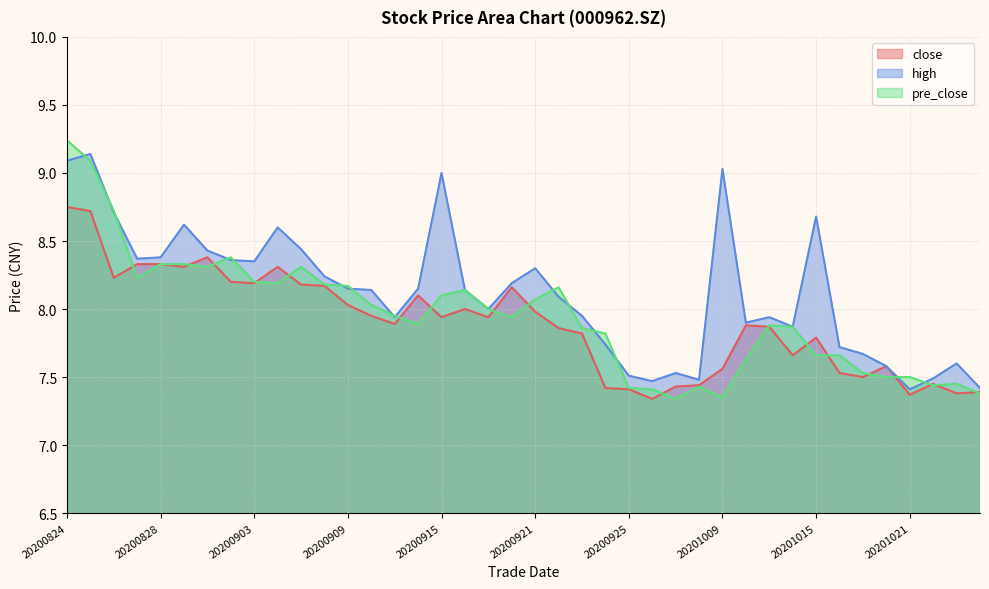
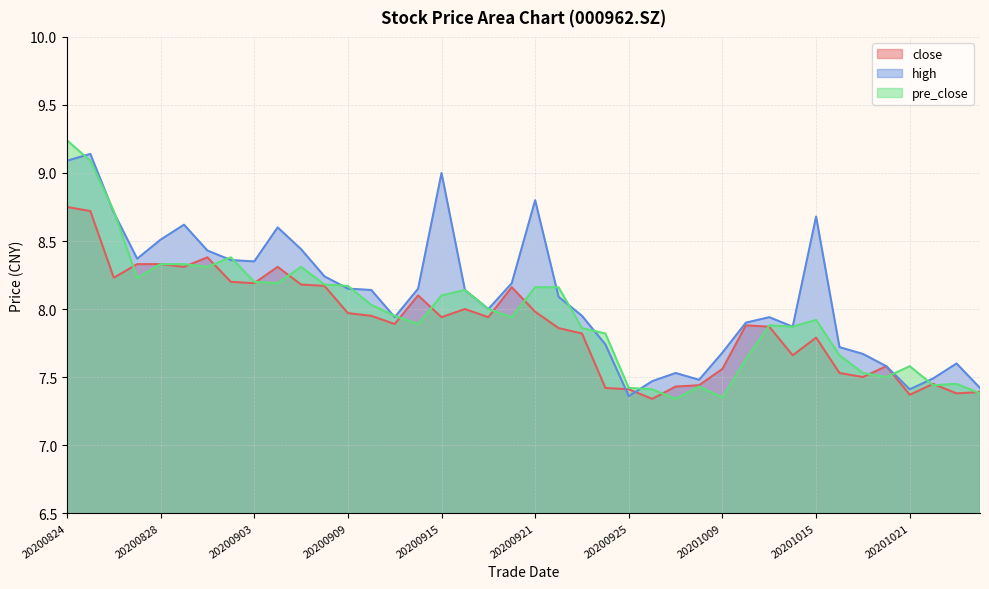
high, 20200828: 8.38 -> 8.51
close, 20200909: 8.03 -> 7.97
high, 20200921: 8.3 -> 8.8
pre_close, 20200921: 8.07 -> 8.16
high, 20200925: 7.51 -> 7.36
high, 20201009: 9.03 -> 7.68
pre_close, 20201015: 7.66 -> 7.92
pre_close, 20201021: 7.50 -> 7.58
